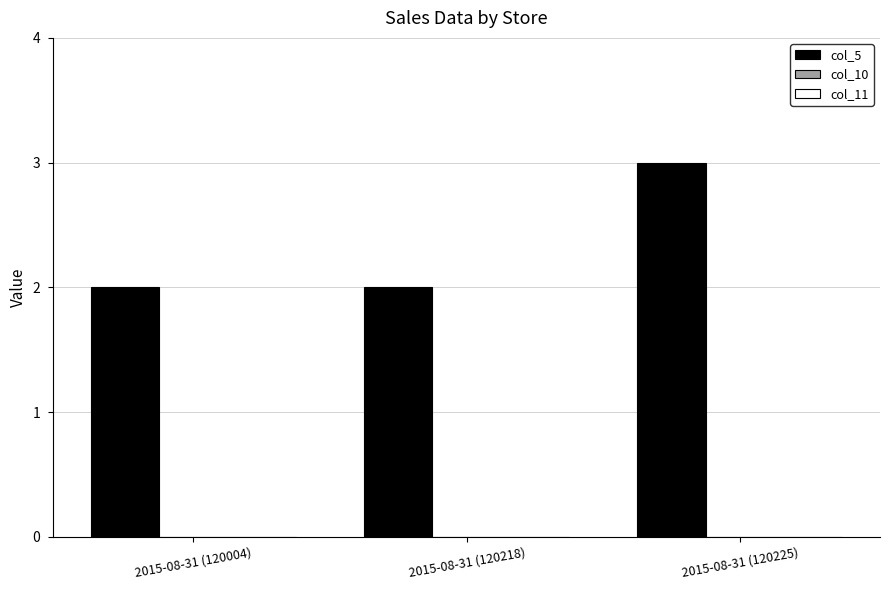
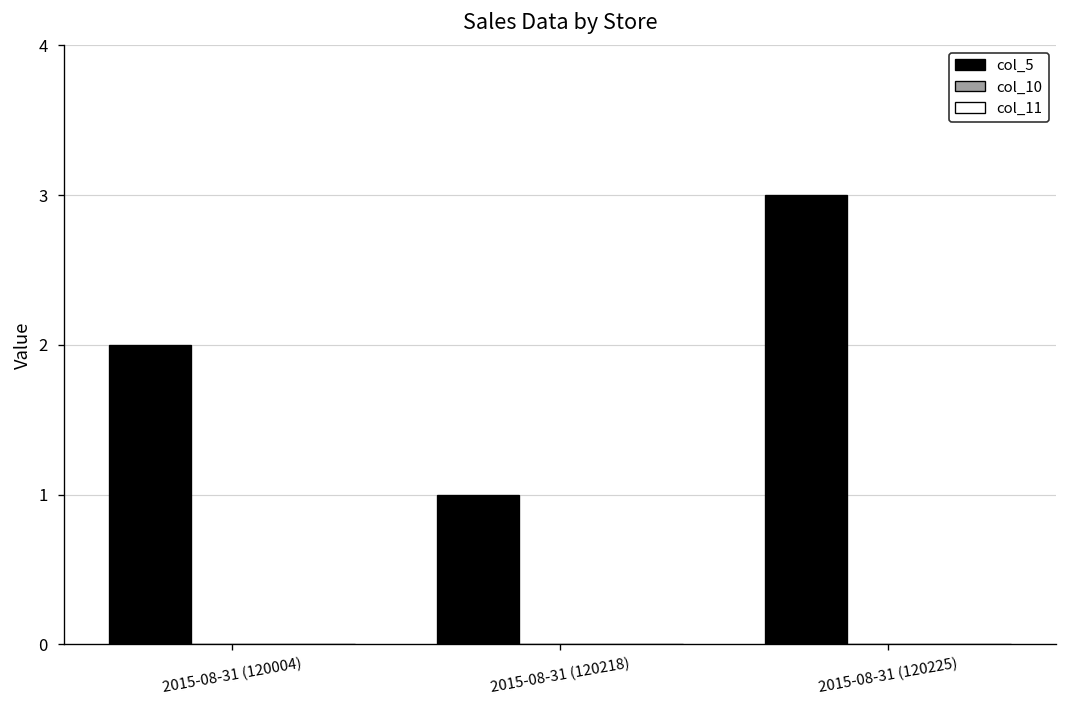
col_5, 2015-08-31 (120218): 2 -> 1
